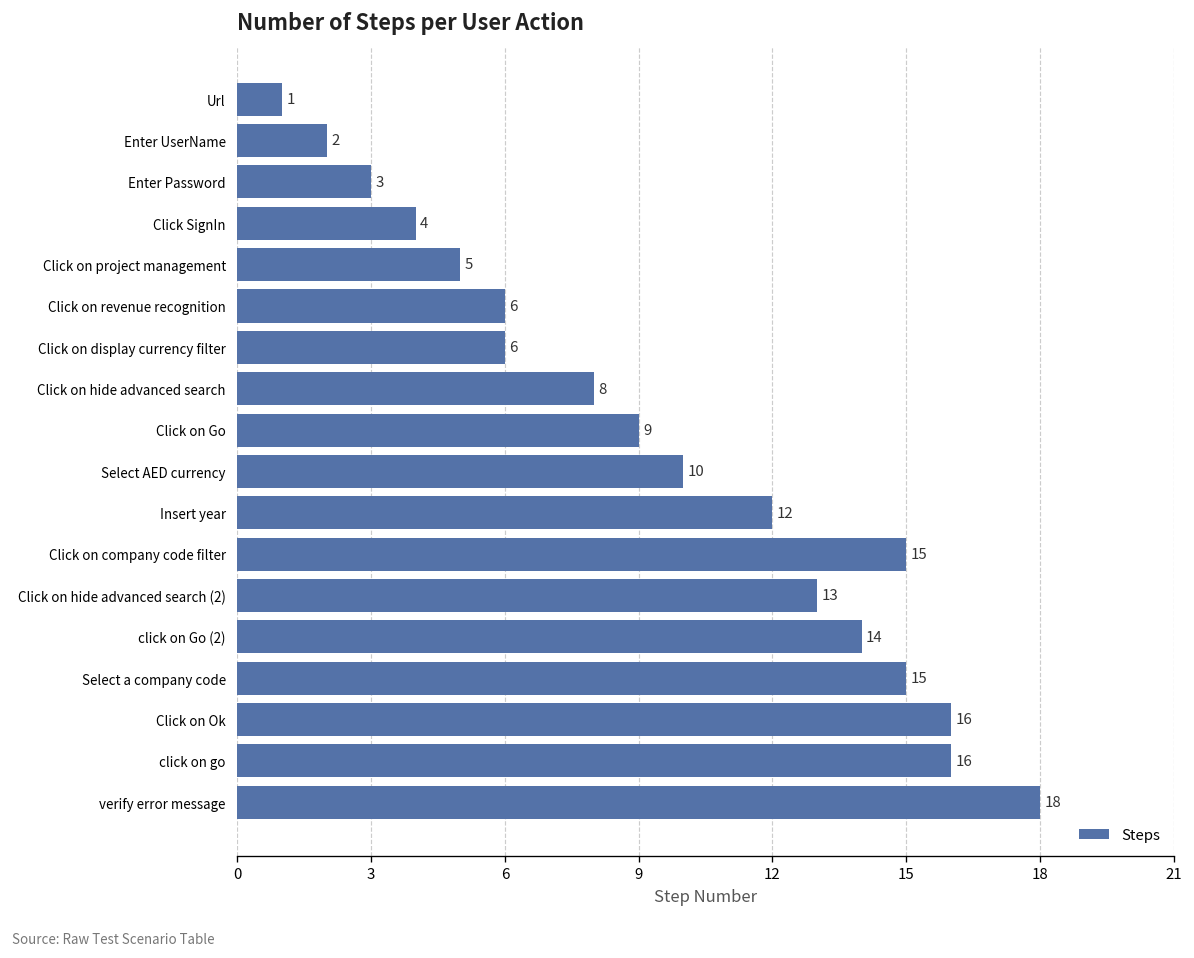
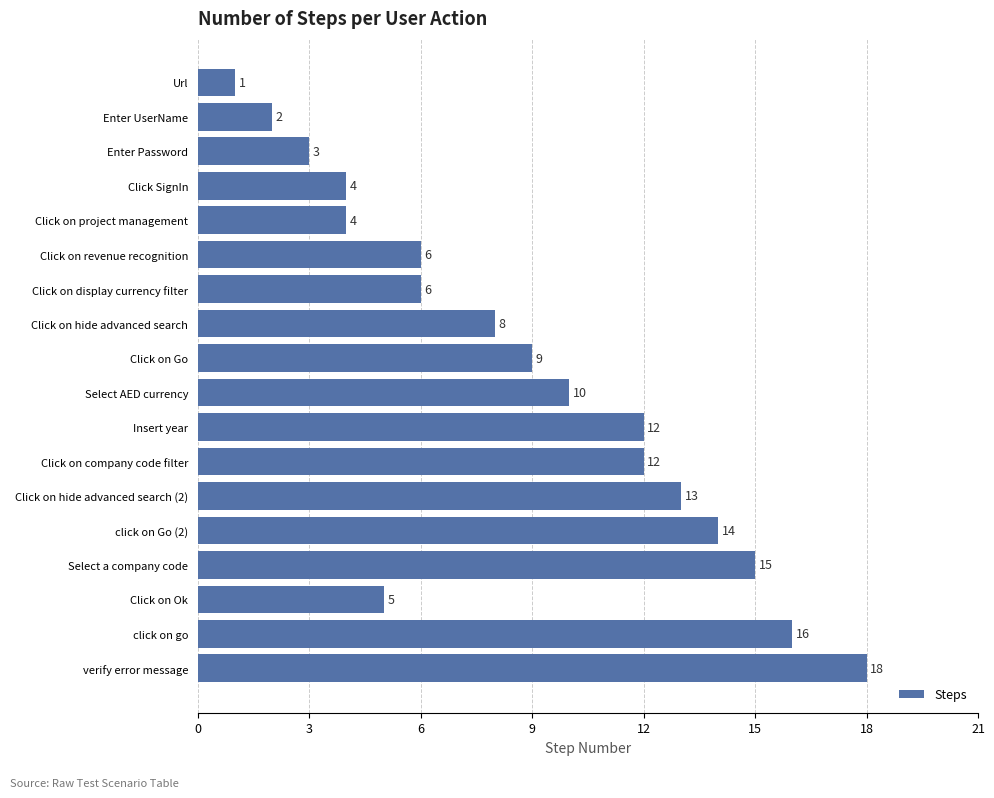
Click on project management: 5 -> 4
Click on company code filter: 15 -> 12
Click on Ok: 16 -> 5
